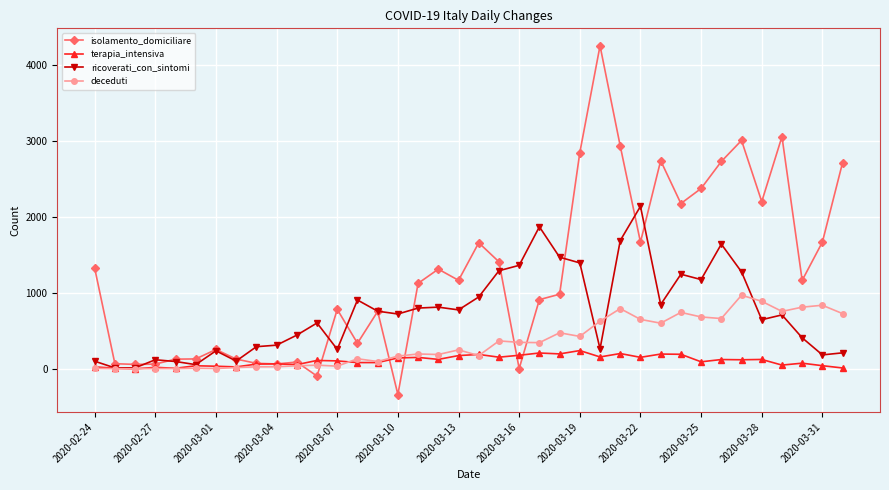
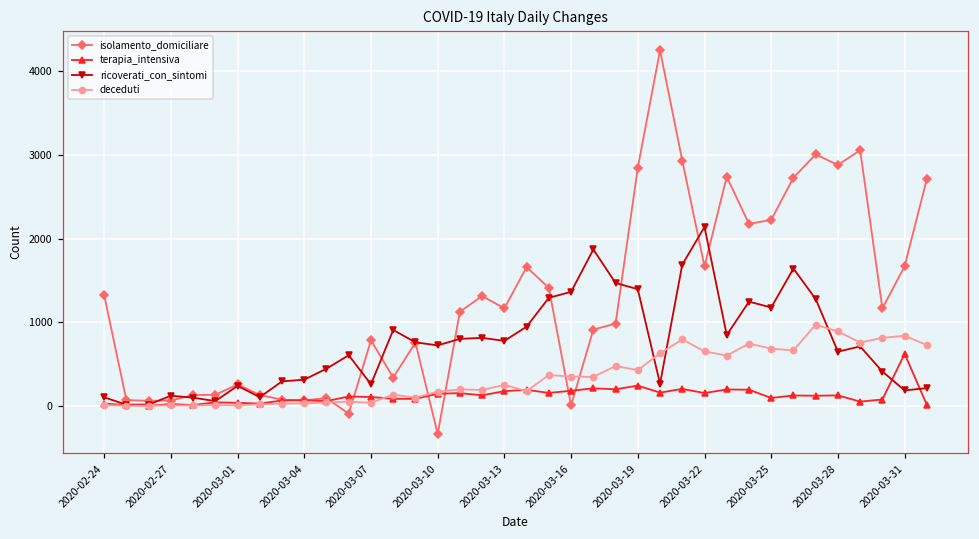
isolamento_domiciliare, 2020-03-25: 2400 -> 2200
isolamento_domiciliare, 2020-03-28: 2200 -> 2900
terapia_intensiva, 2020-03-31: 0 -> 600
